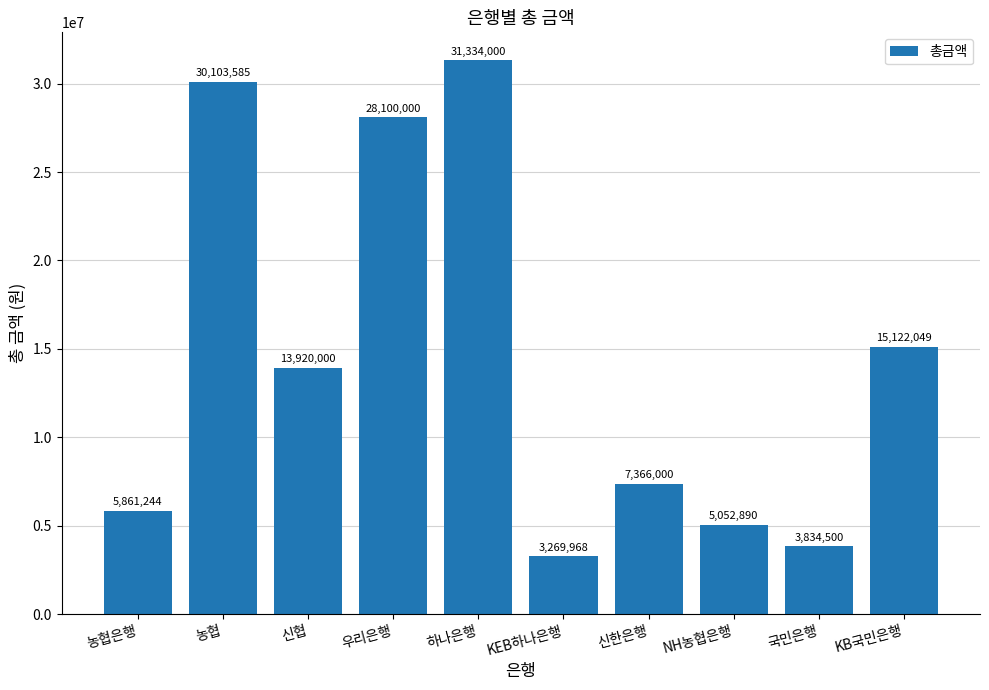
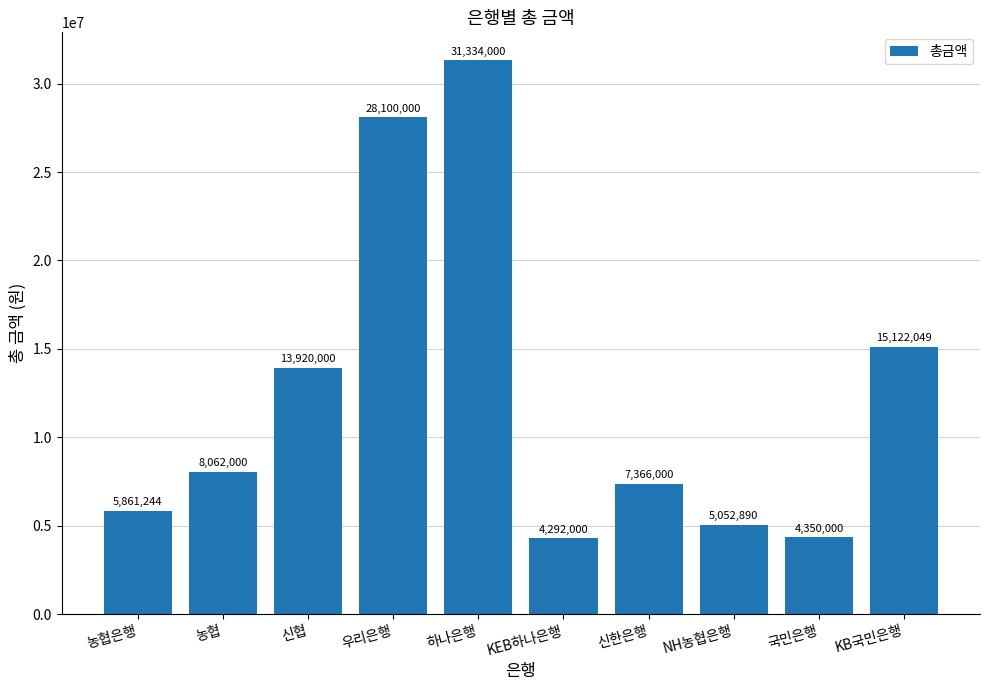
농협: 30,103,585 -> 8,062,000
KEB하나은행: 3,269,968 -> 4,292,000
국민은행: 3,834,500 -> 4,350,000
